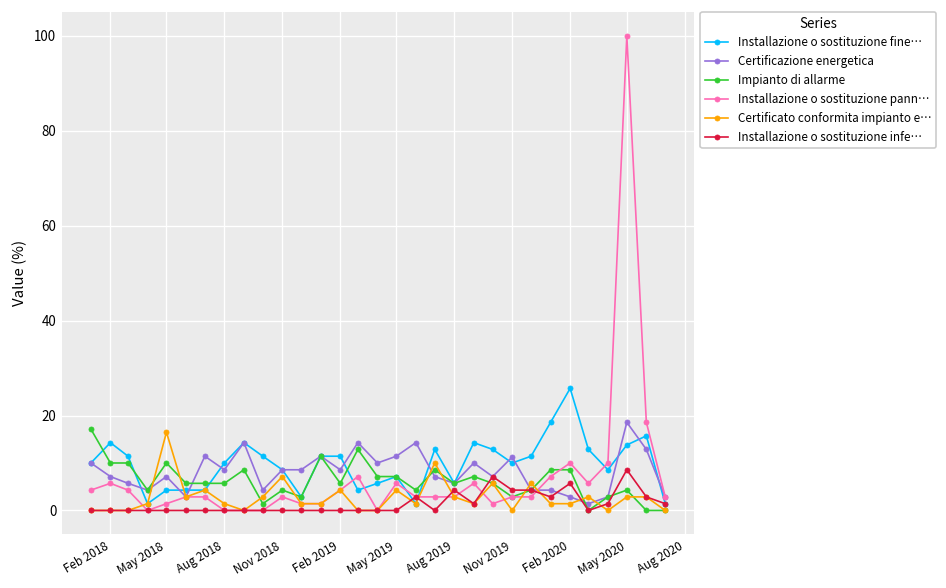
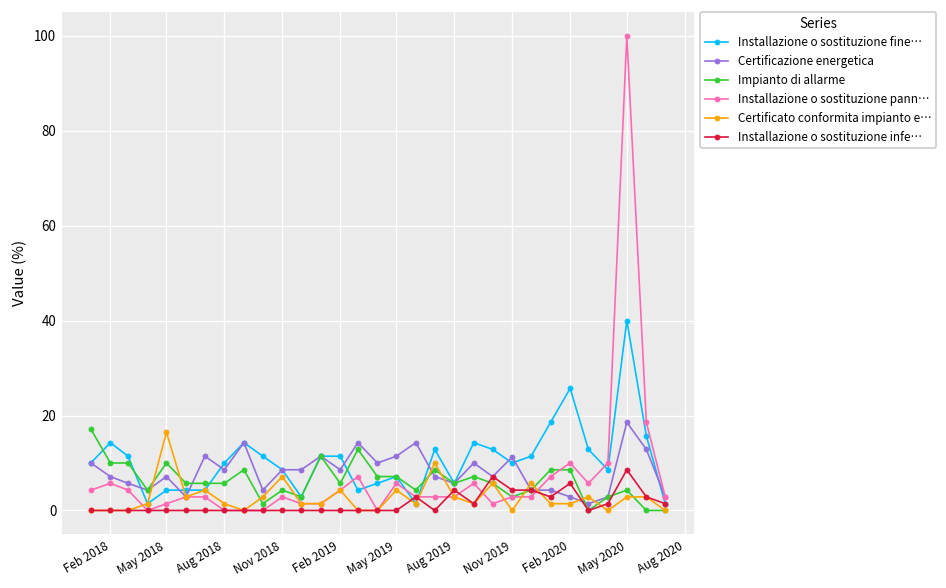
Installazione o sostituzione fine…, May 2020: 14 -> 40
